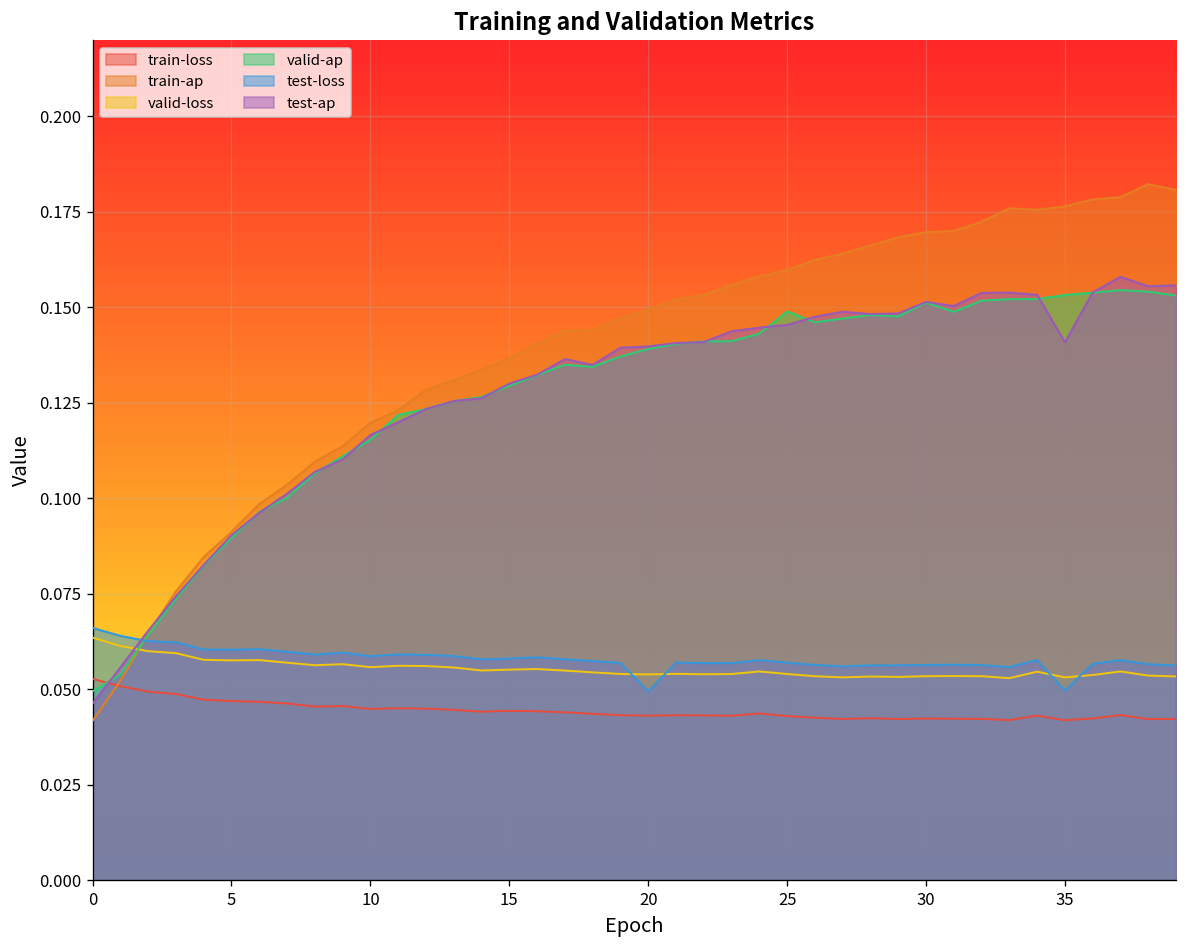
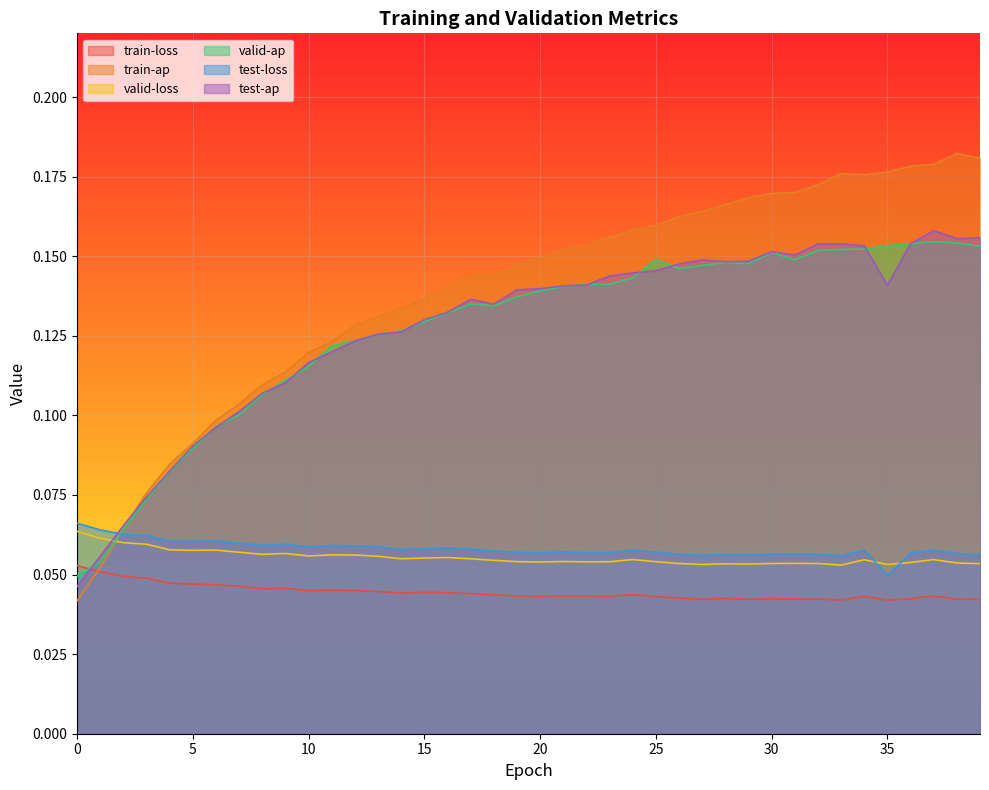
test-loss, 20: 0.049 -> 0.057
